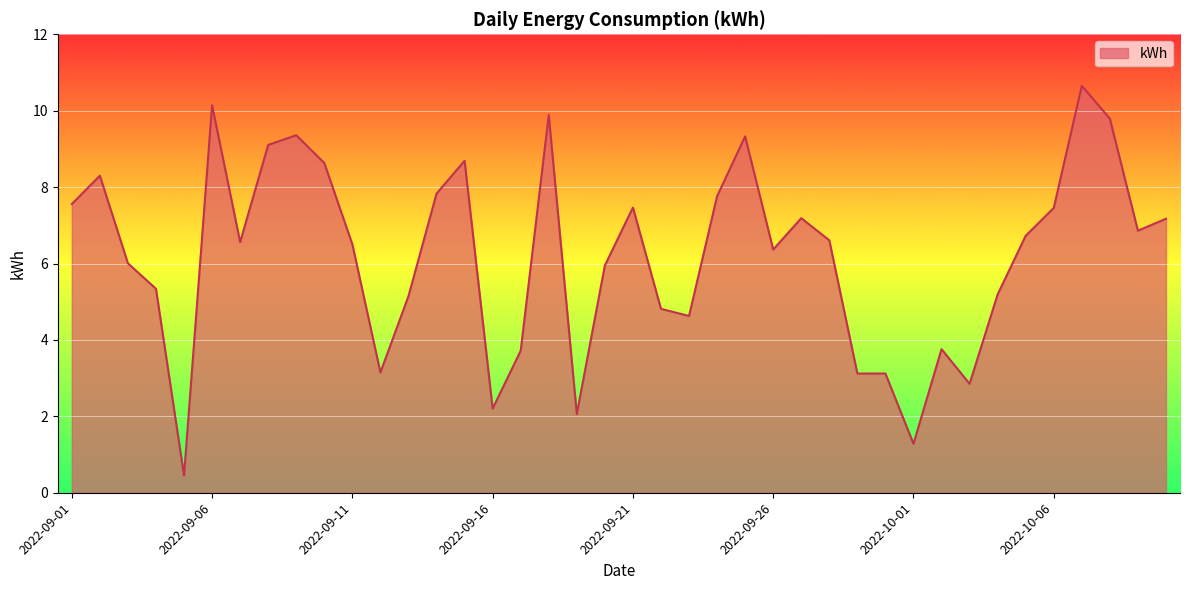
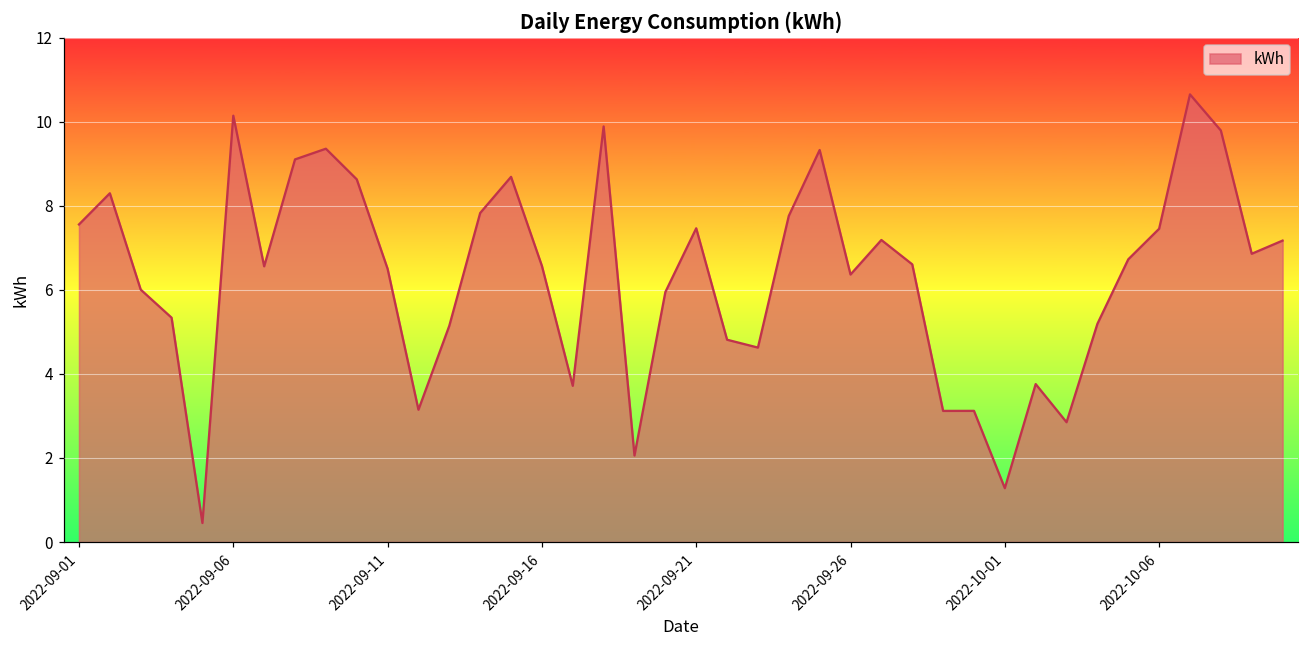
2022-09-16: 2.2 -> 6.6
